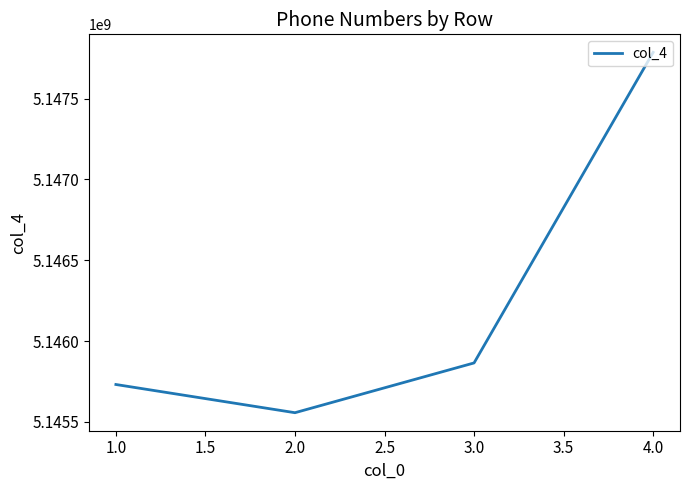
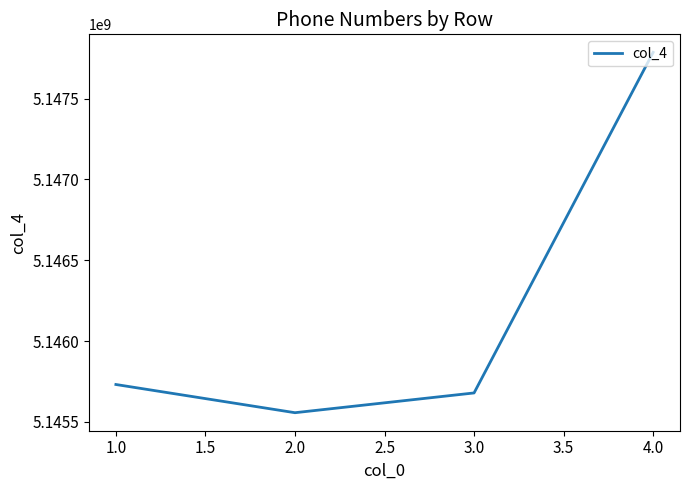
3.0: 5145860000 -> 5145680000
